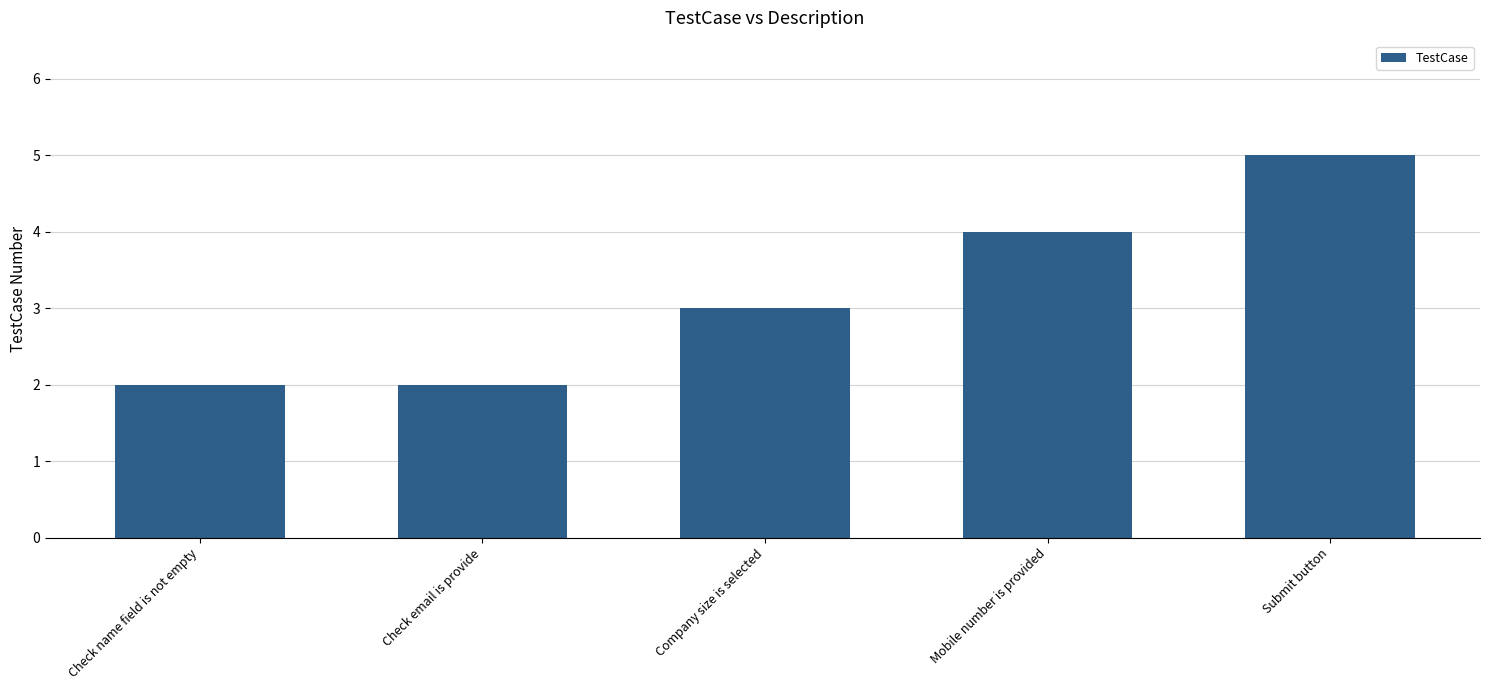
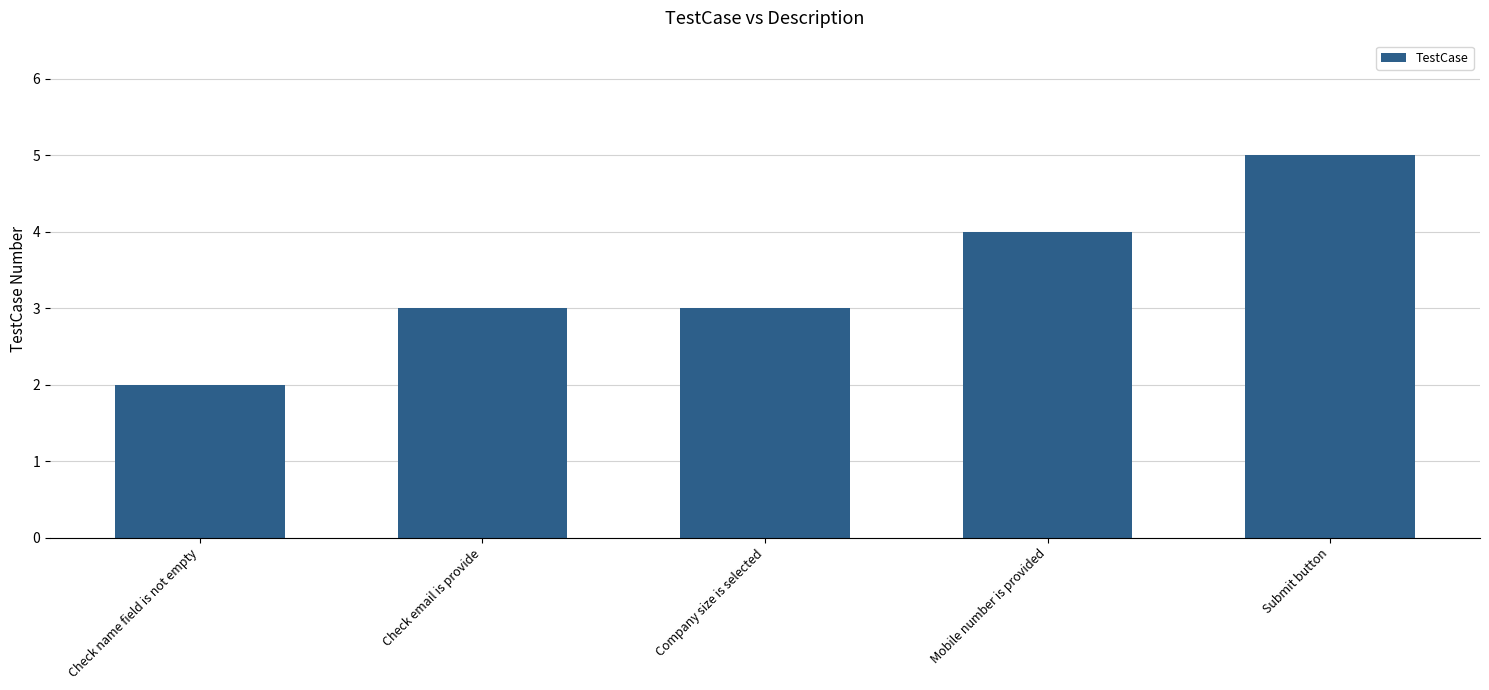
Check email is provide: 2 -> 3
